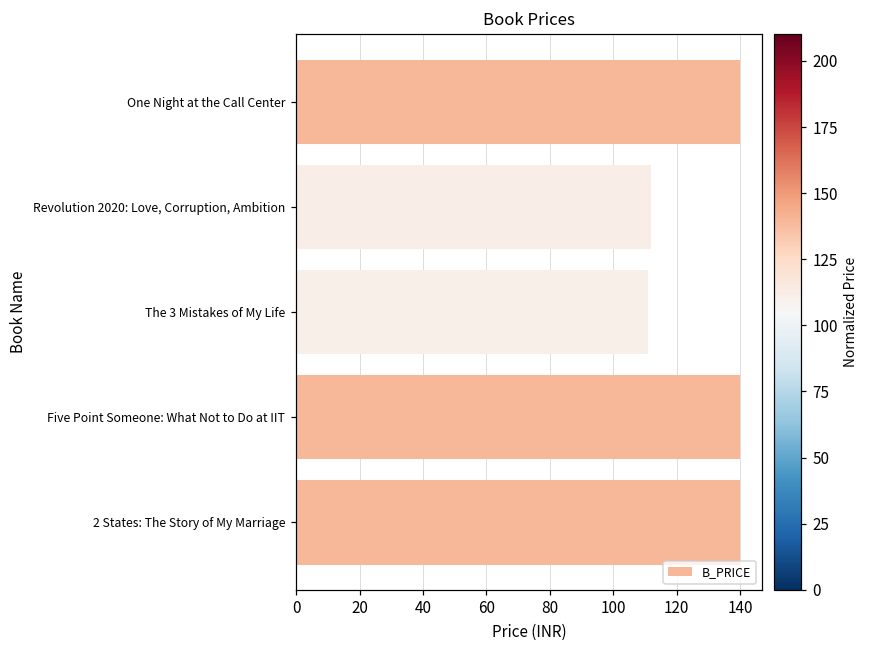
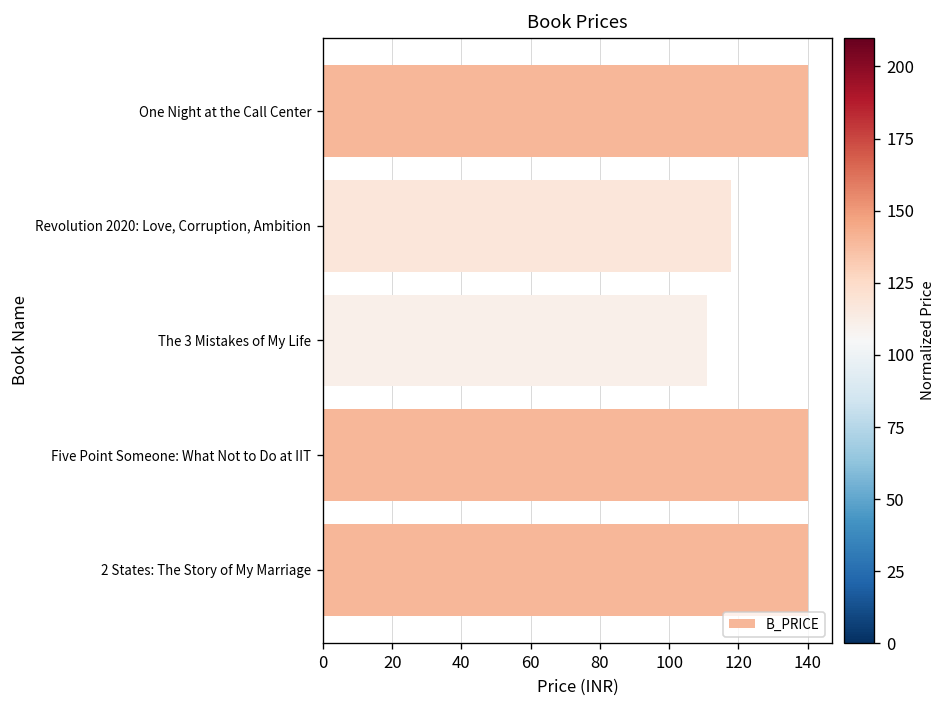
Revolution 2020: Love, Corruption, Ambition: 112 -> 118
